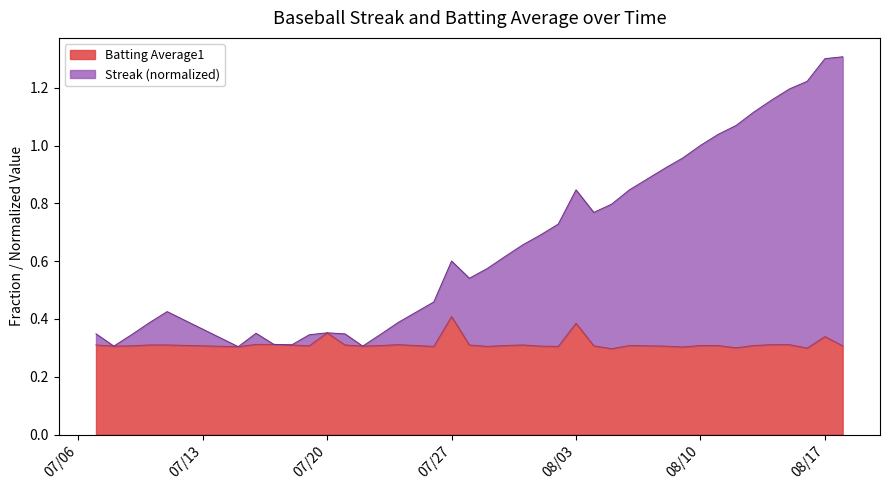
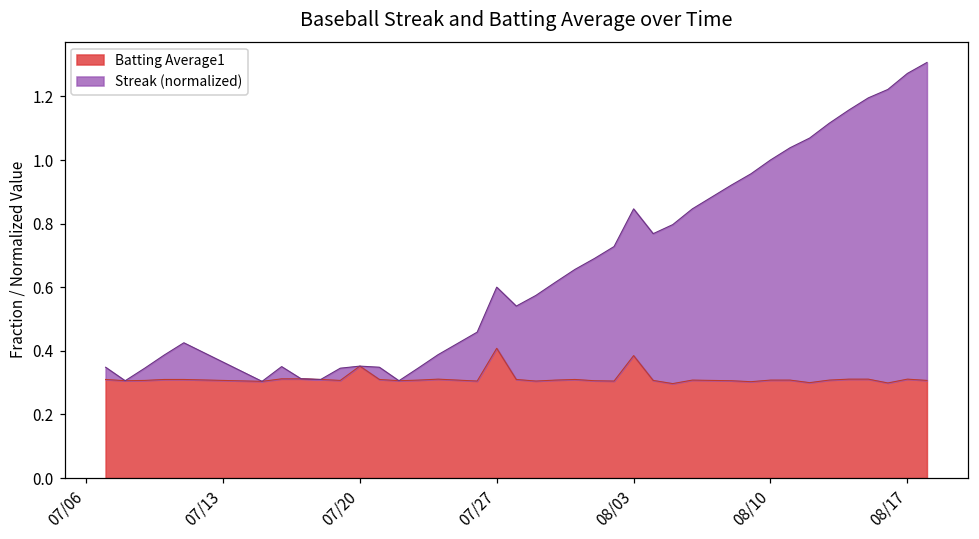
Batting Average1, 08/17: 0.34 -> 0.31
